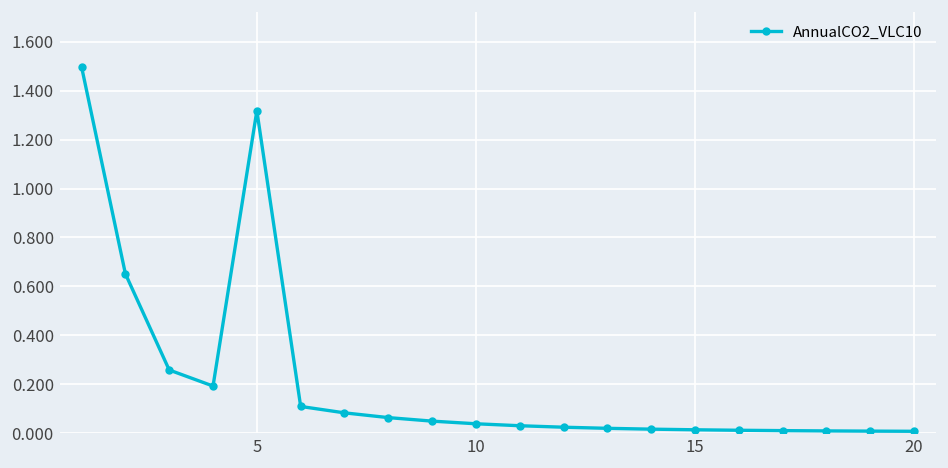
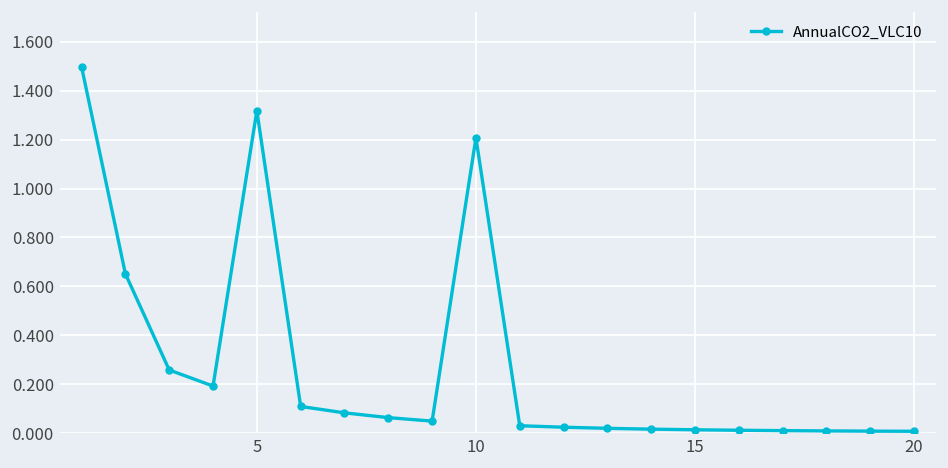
10: 0.04 -> 1.21
